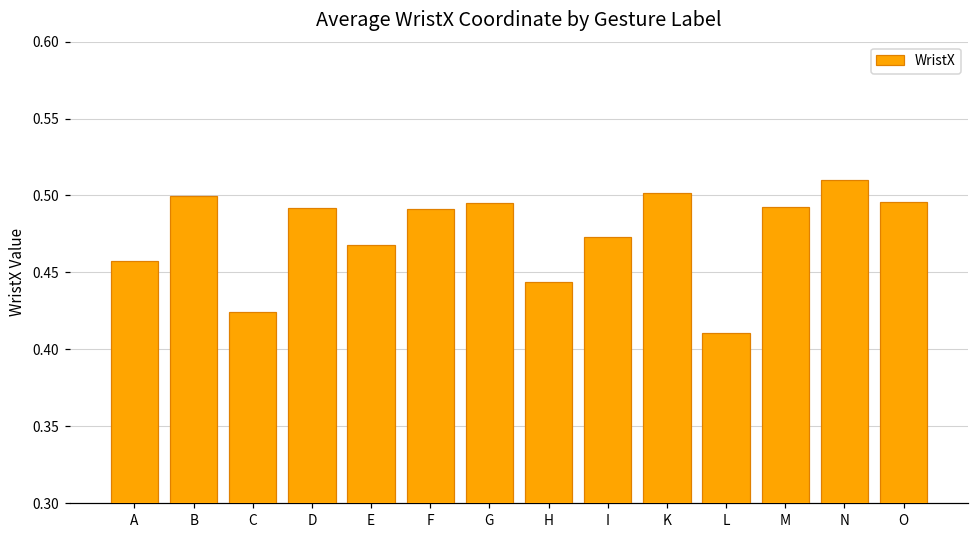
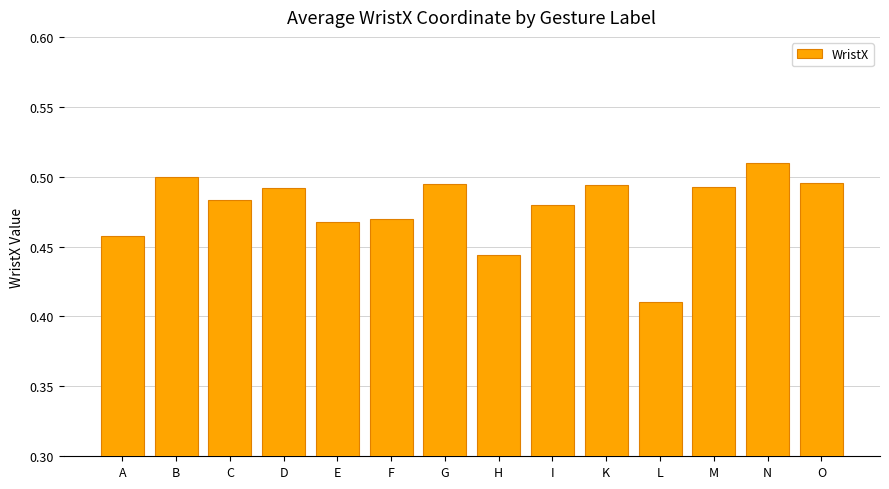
C: 0.424 -> 0.483
F: 0.491 -> 0.469
I: 0.473 -> 0.479
K: 0.502 -> 0.494
